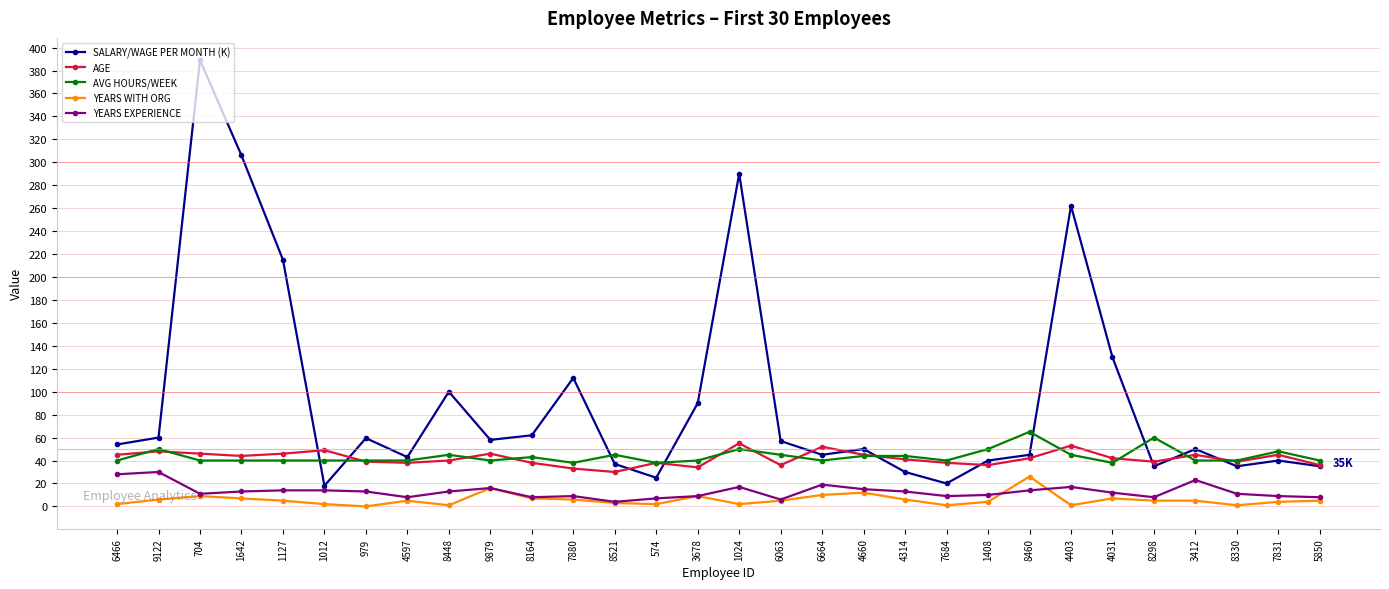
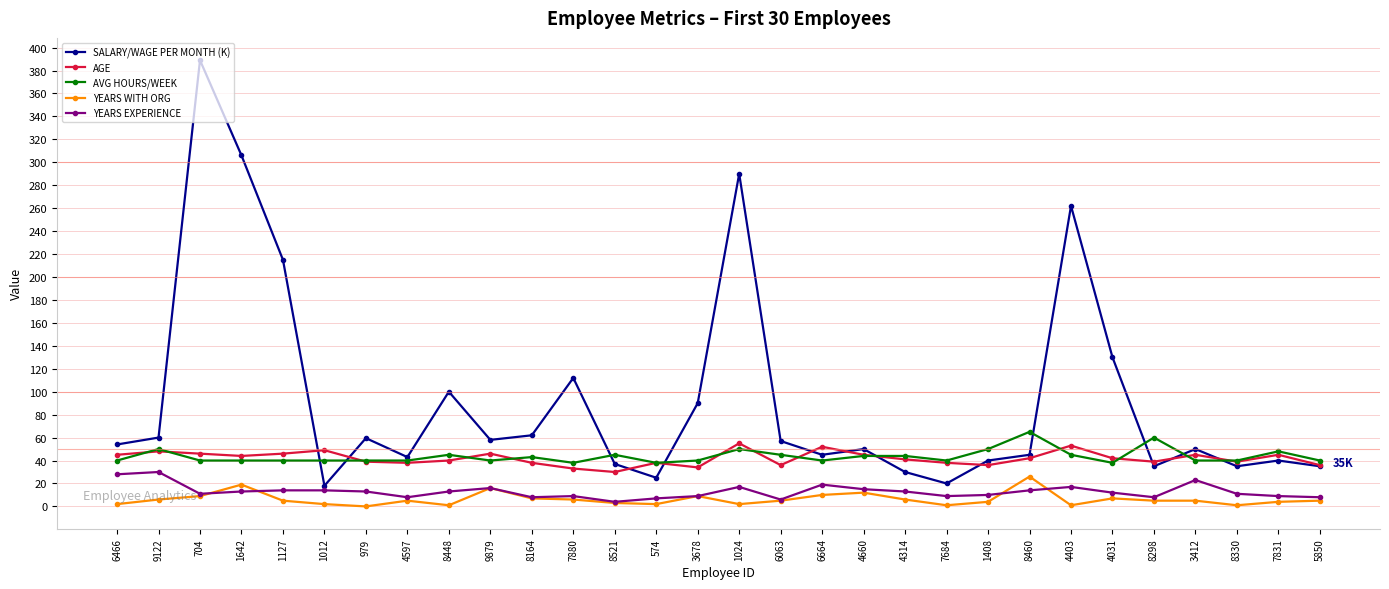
YEARS WITH ORG, 1642: 7 -> 19
